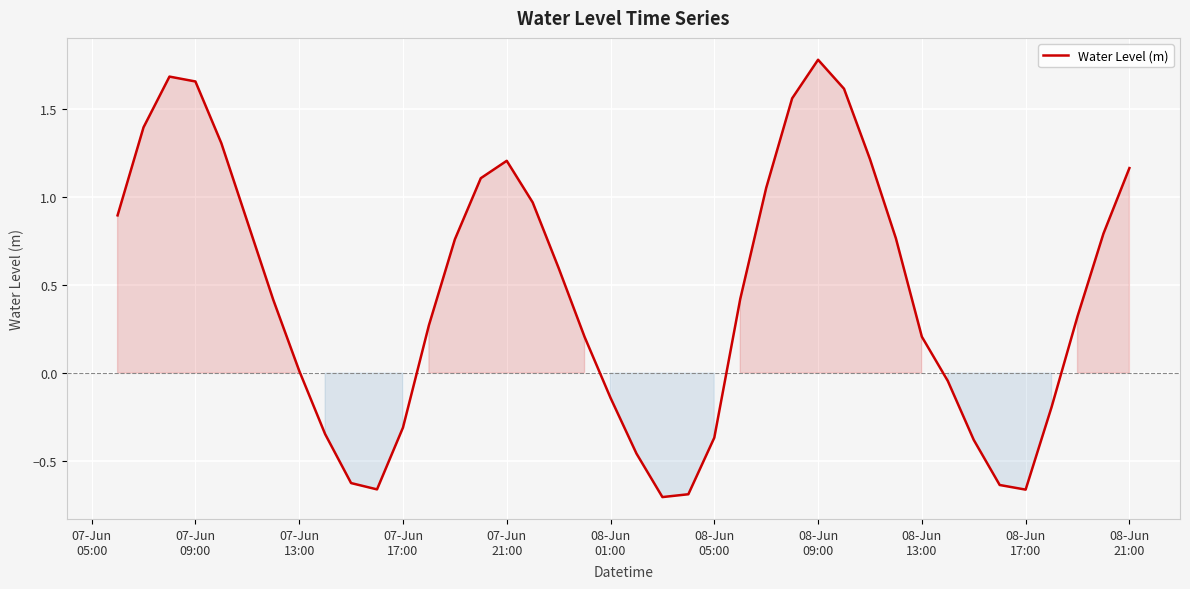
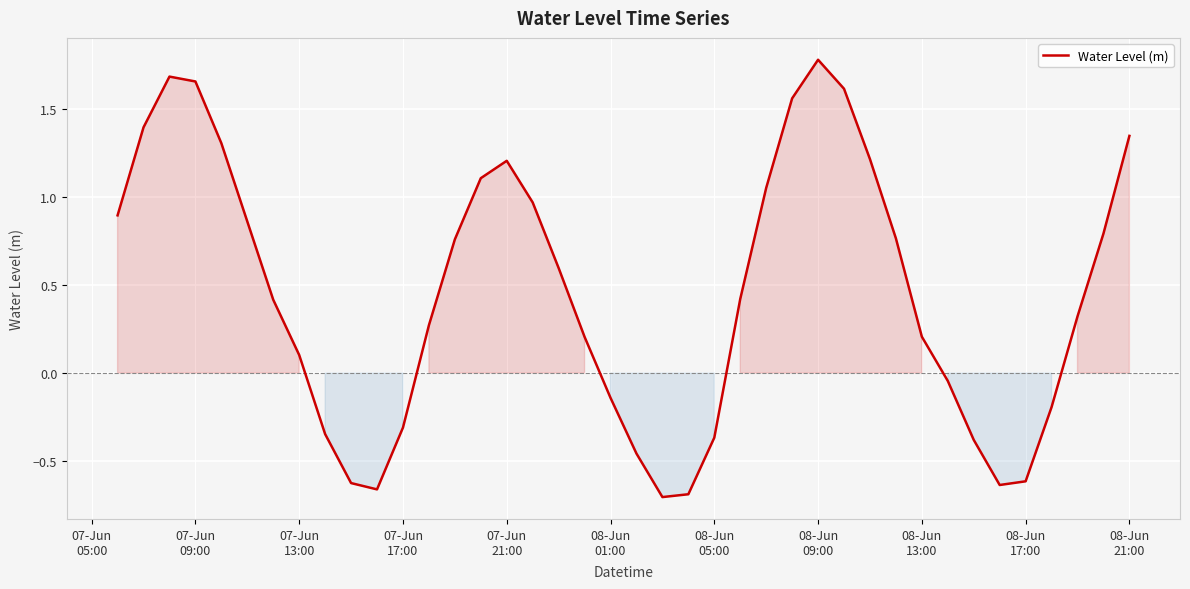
07-Jun 13:00: 0.01 -> 0.10
08-Jun 17:00: -0.66 -> -0.62
08-Jun 21:00: 1.17 -> 1.35
